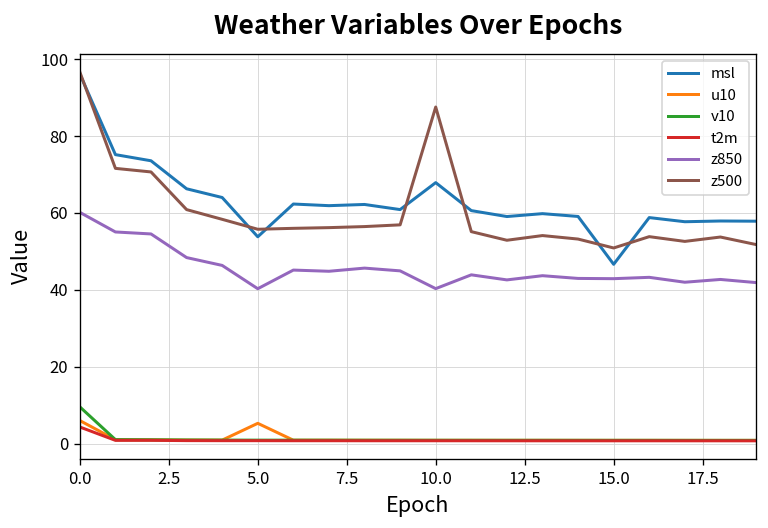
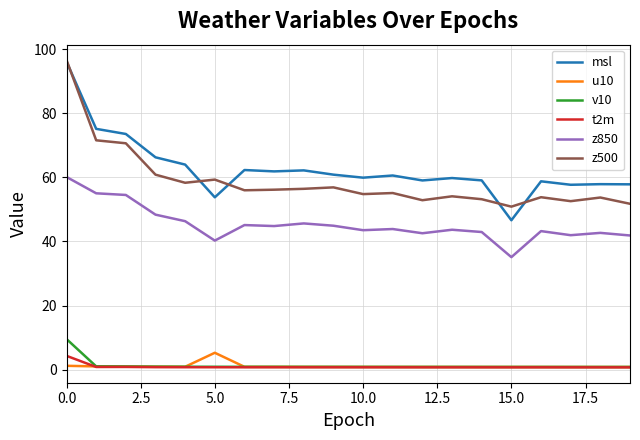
u10, 0.0: 6 -> 1
z500, 5.0: 56 -> 59
msl, 10.0: 68 -> 60
z850, 10.0: 40 -> 44
z500, 10.0: 88 -> 55
z850, 15.0: 43 -> 35
